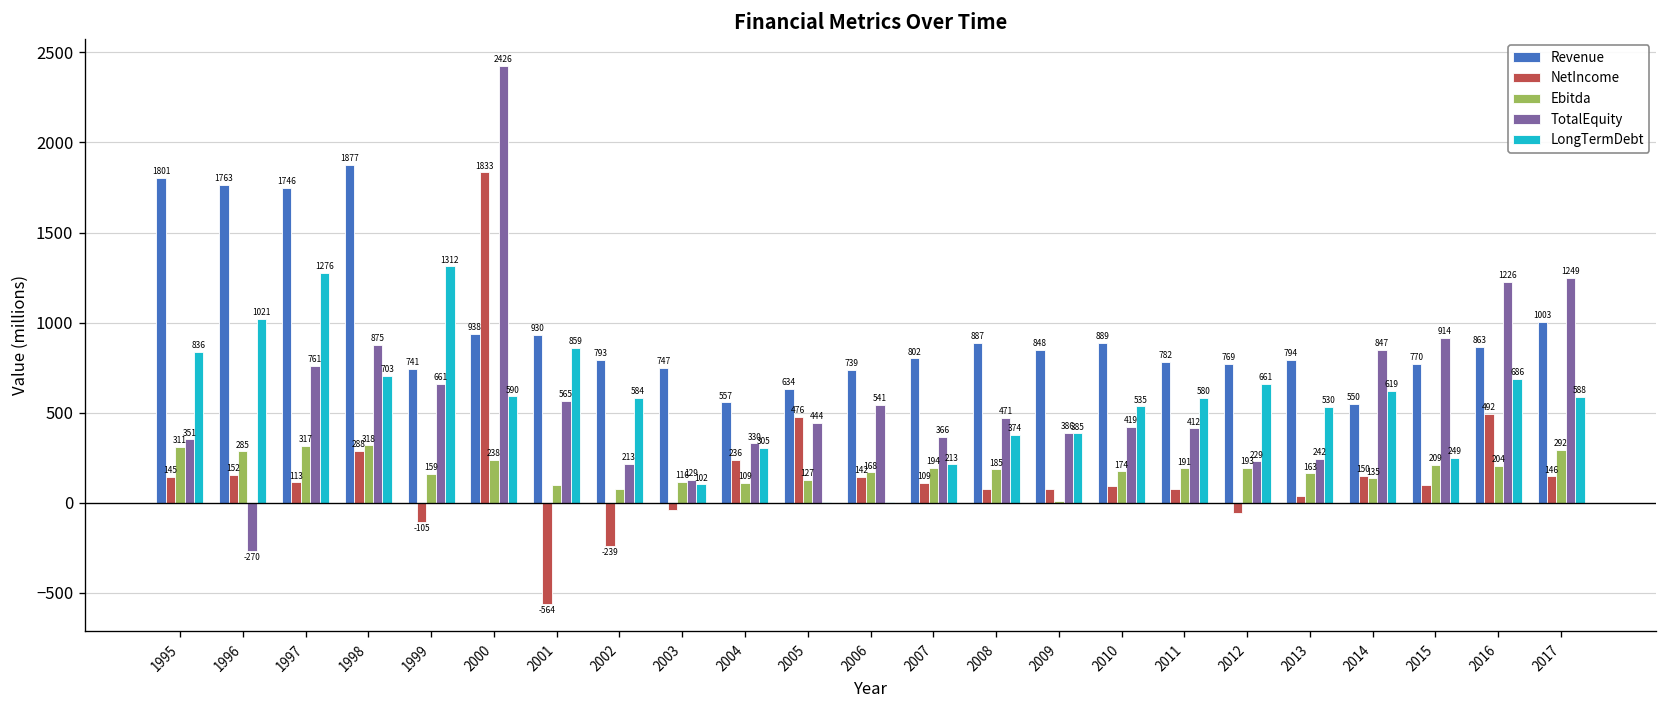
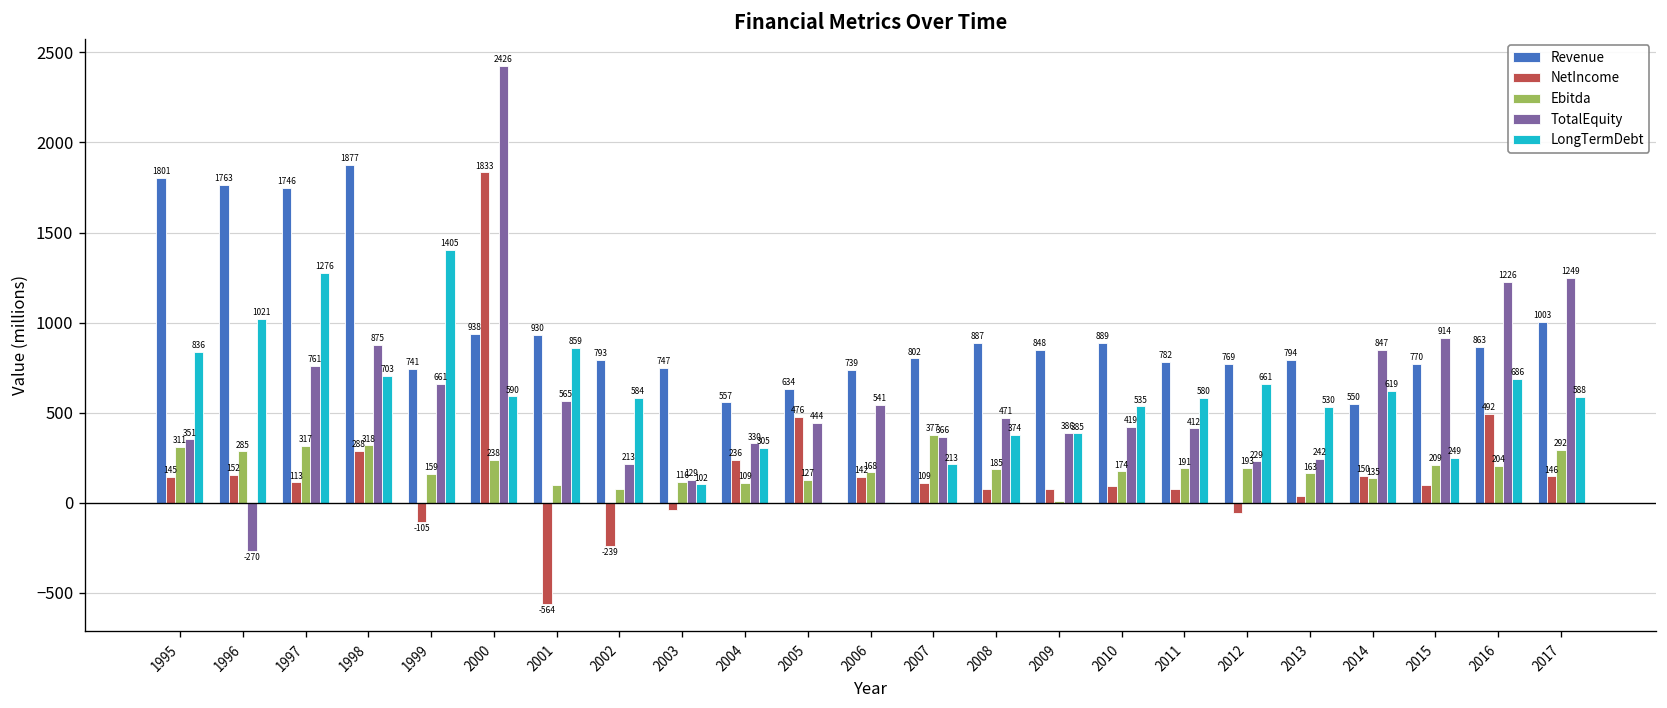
LongTermDebt, 1999: 1312 -> 1405
Ebitda, 2007: 194 -> 377
